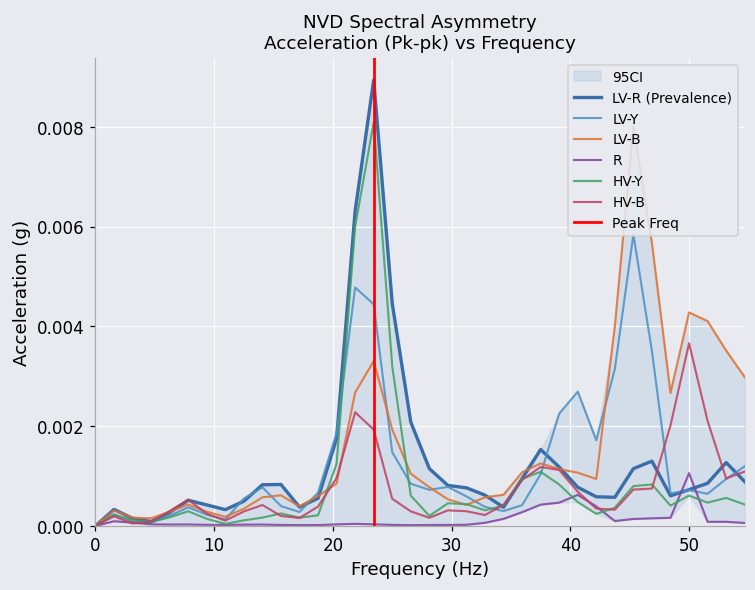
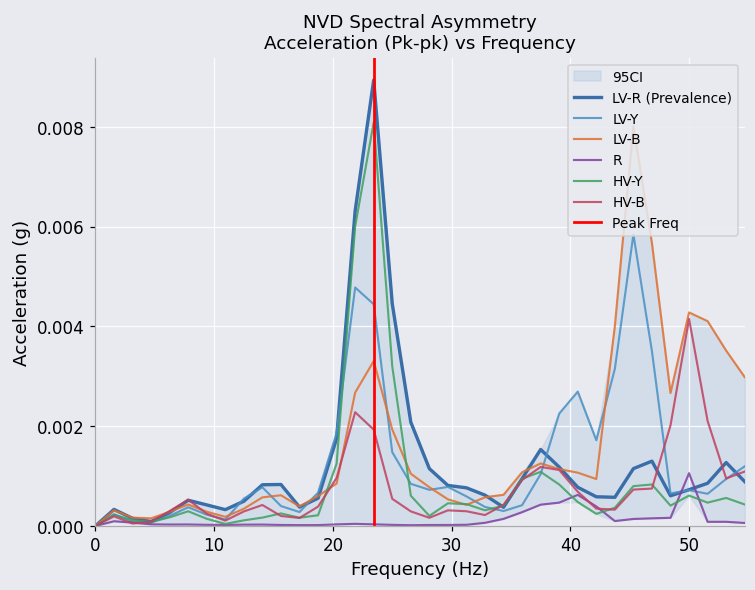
HV-B, 50: 0.0037 -> 0.0041
